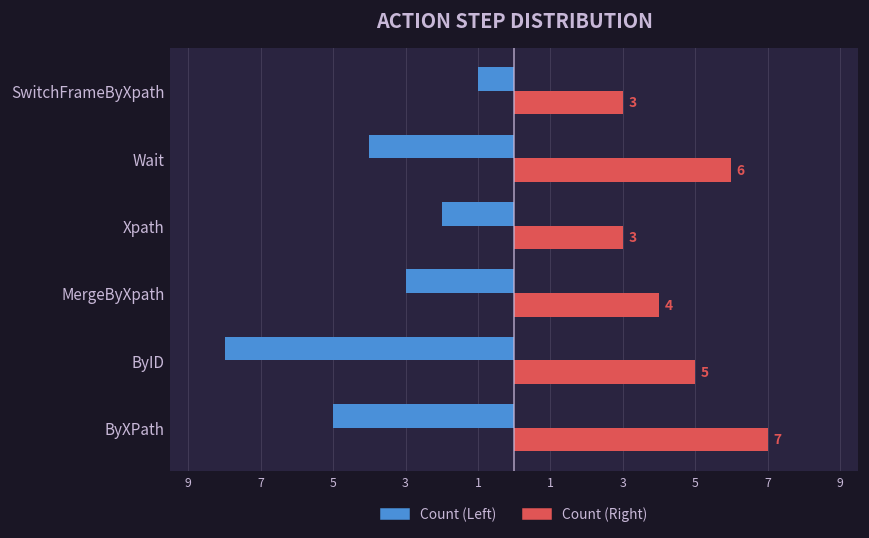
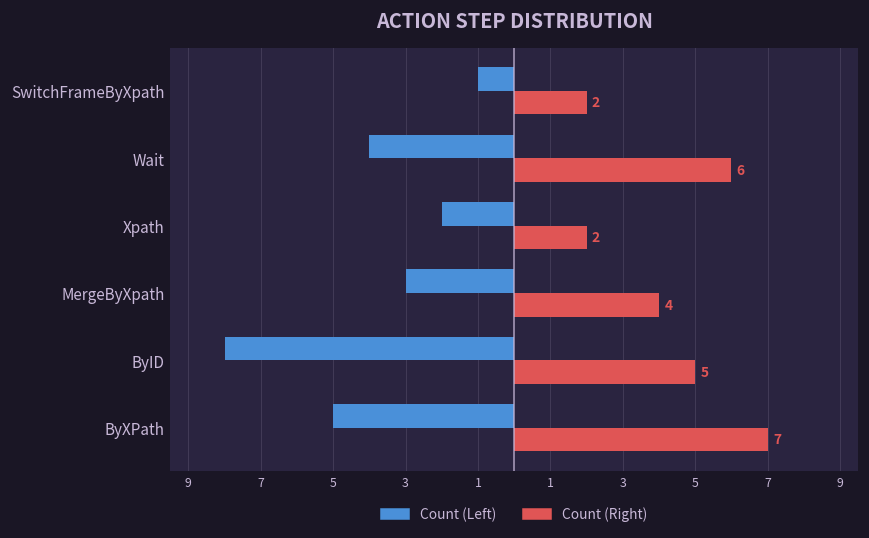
Count (Right), SwitchFrameByXpath: 3 -> 2
Count (Right), Xpath: 3 -> 2
